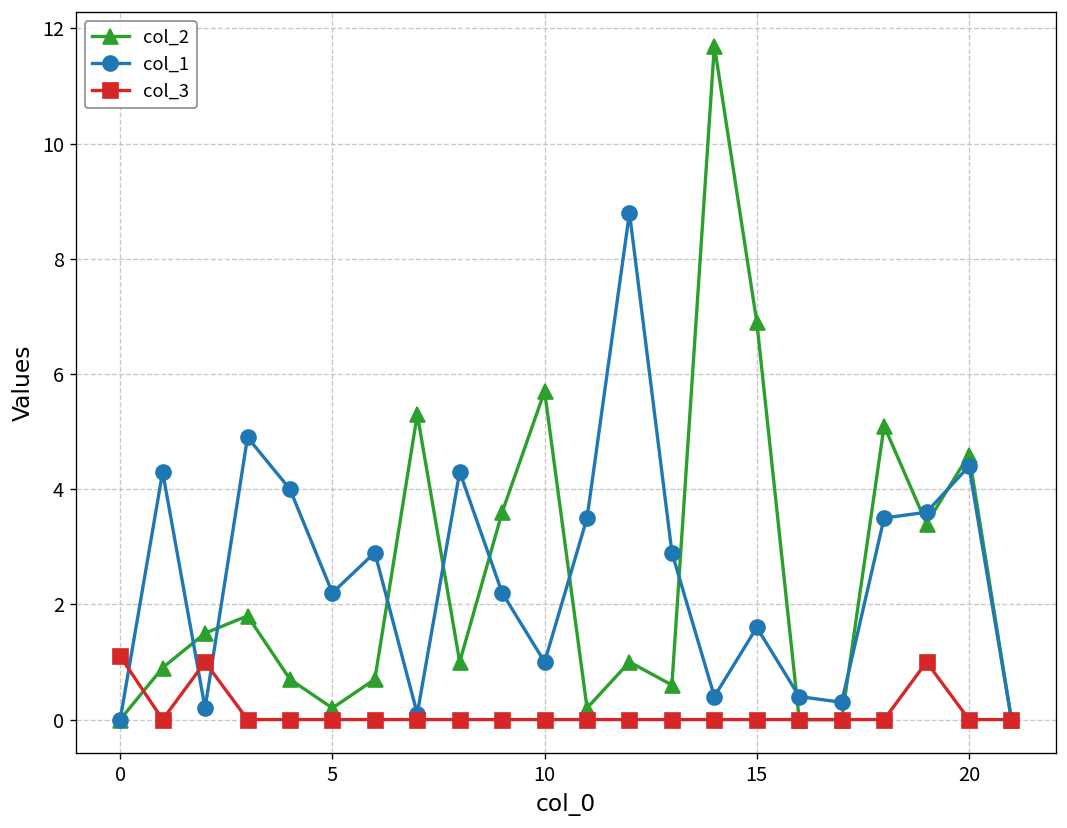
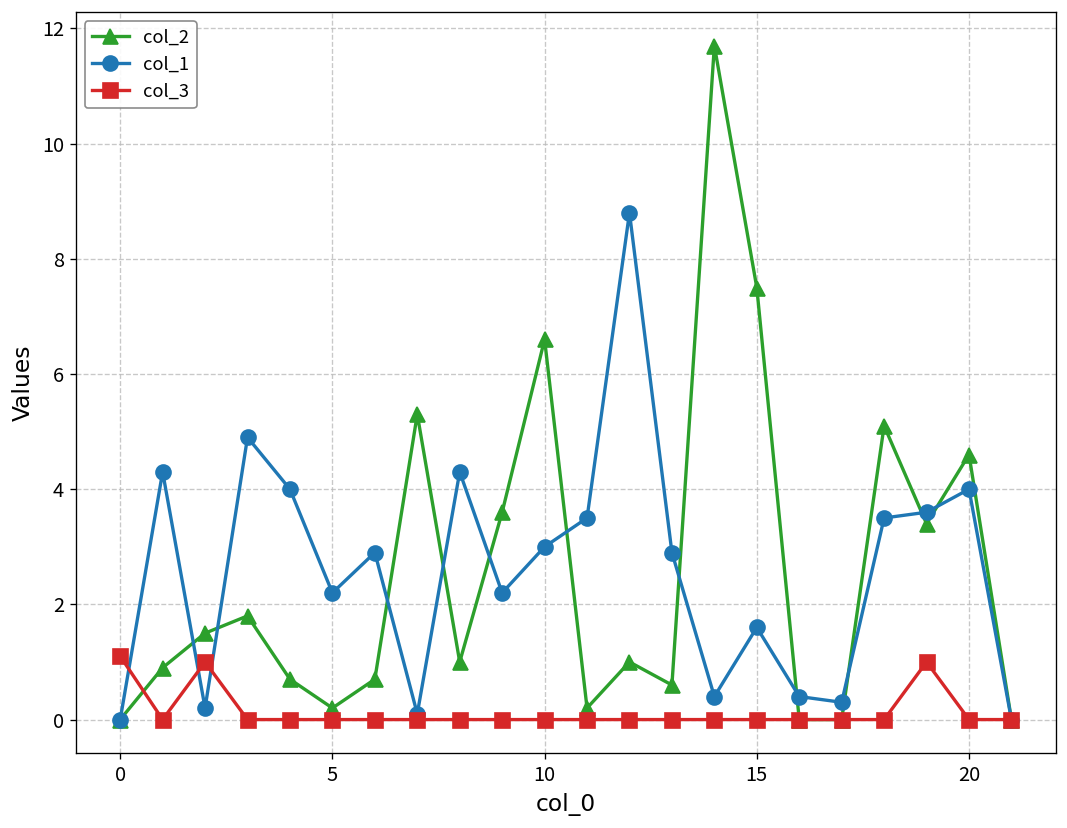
col_2, 10: 5.7 -> 6.6
col_1, 10: 1 -> 3
col_2, 15: 6.9 -> 7.5
col_1, 20: 4.4 -> 4.0
